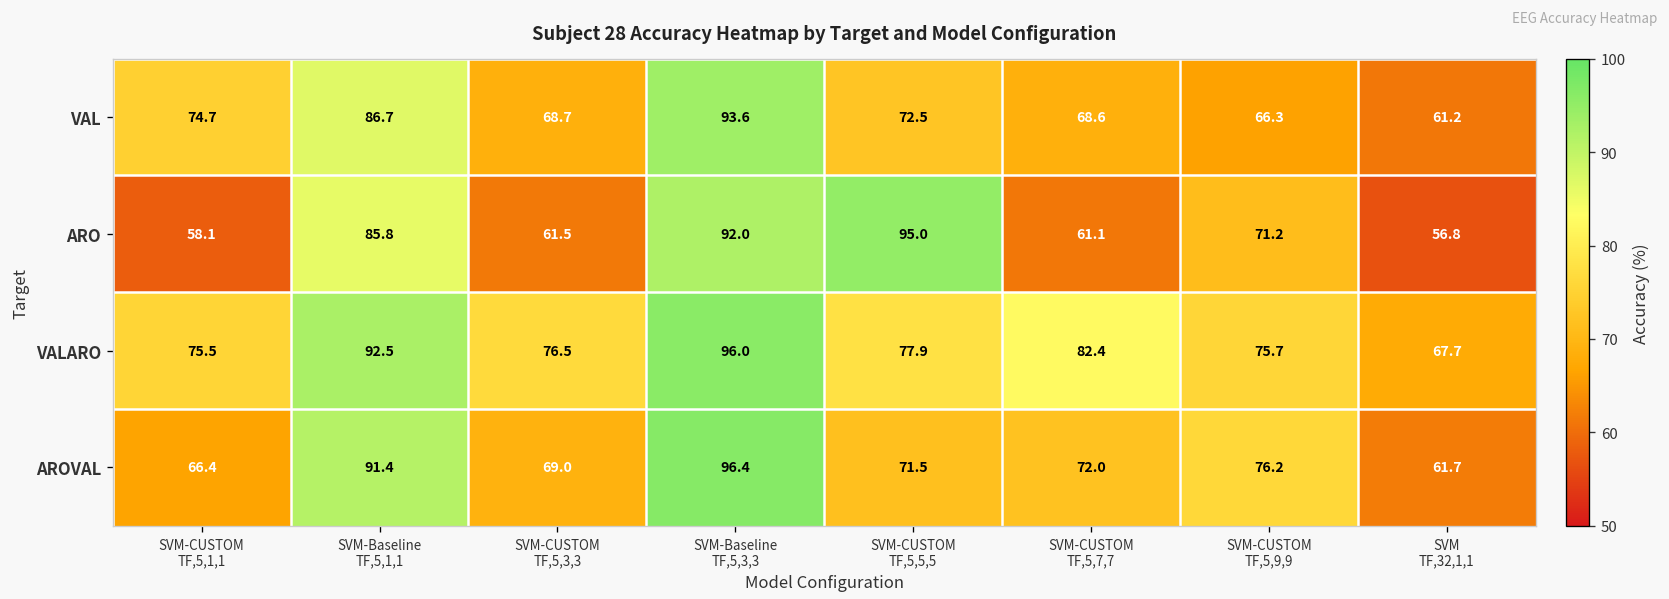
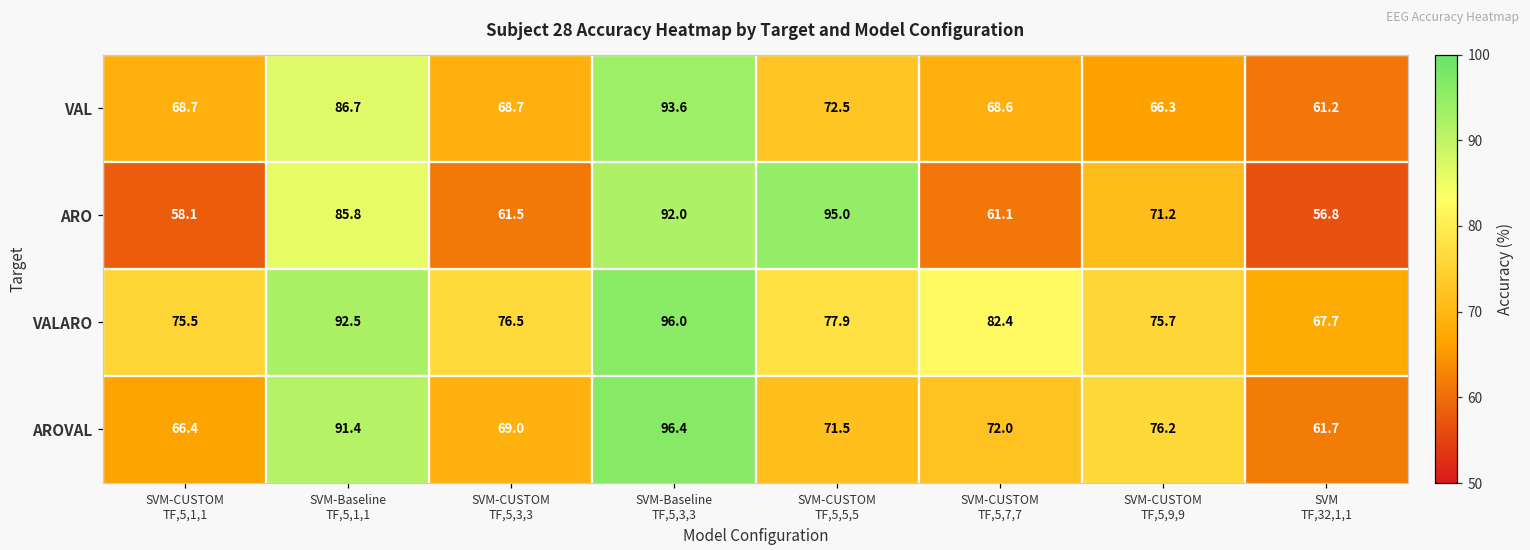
VAL, SVM-CUSTOM TF,5,1,1: 74.7 -> 68.7
